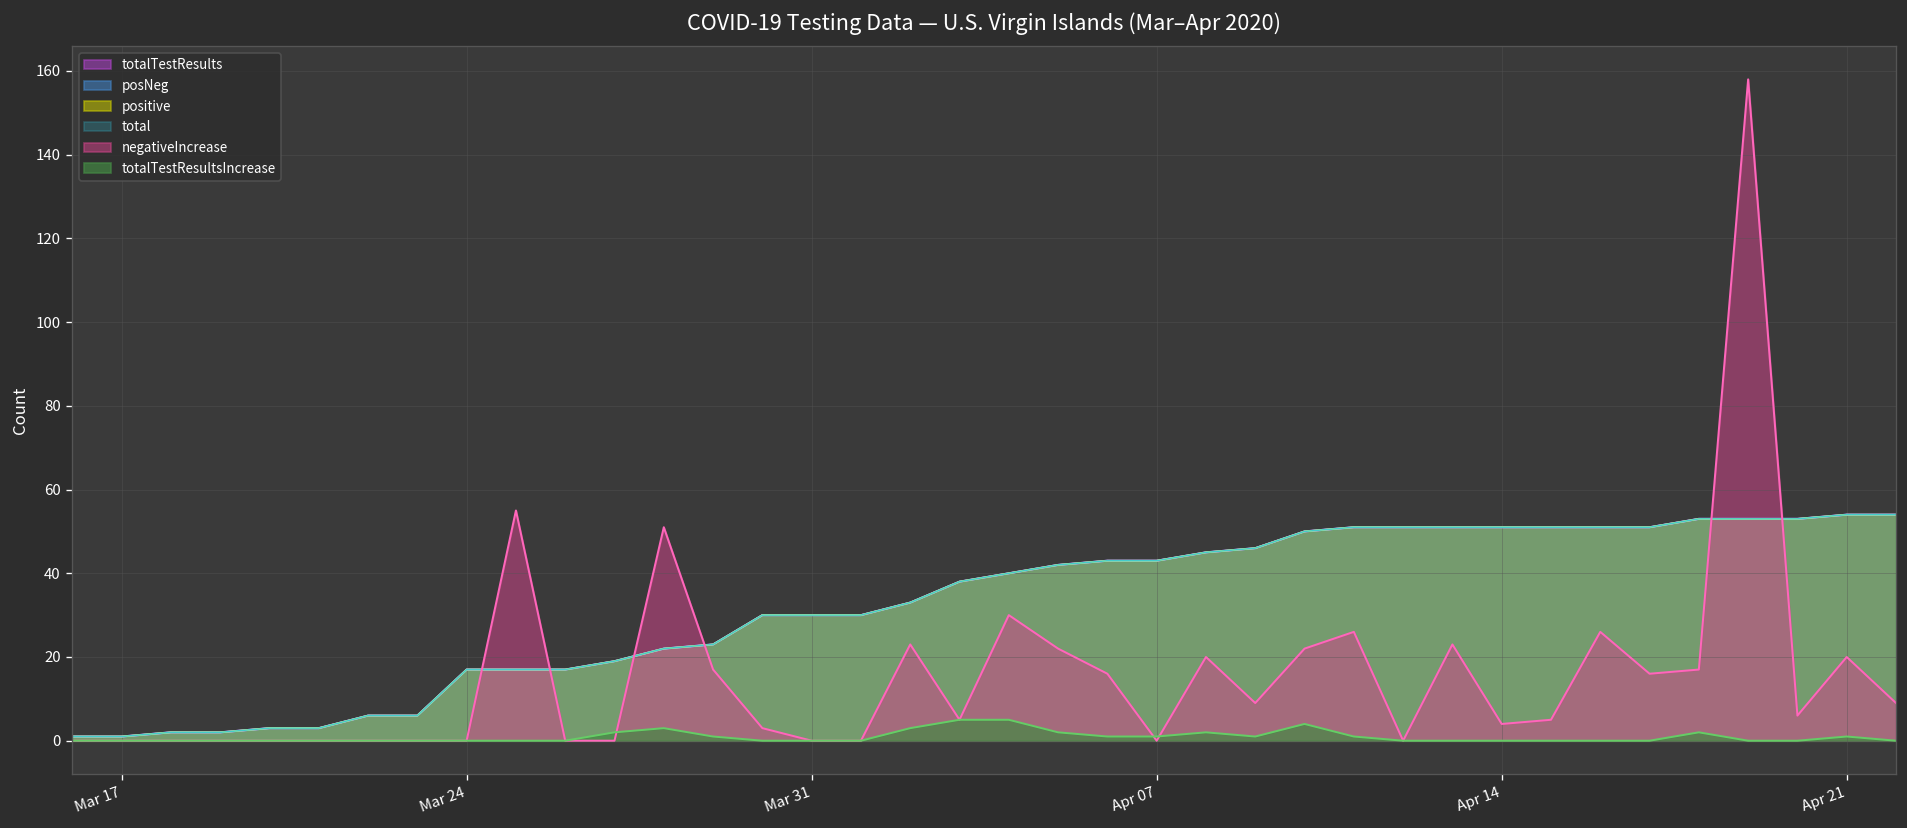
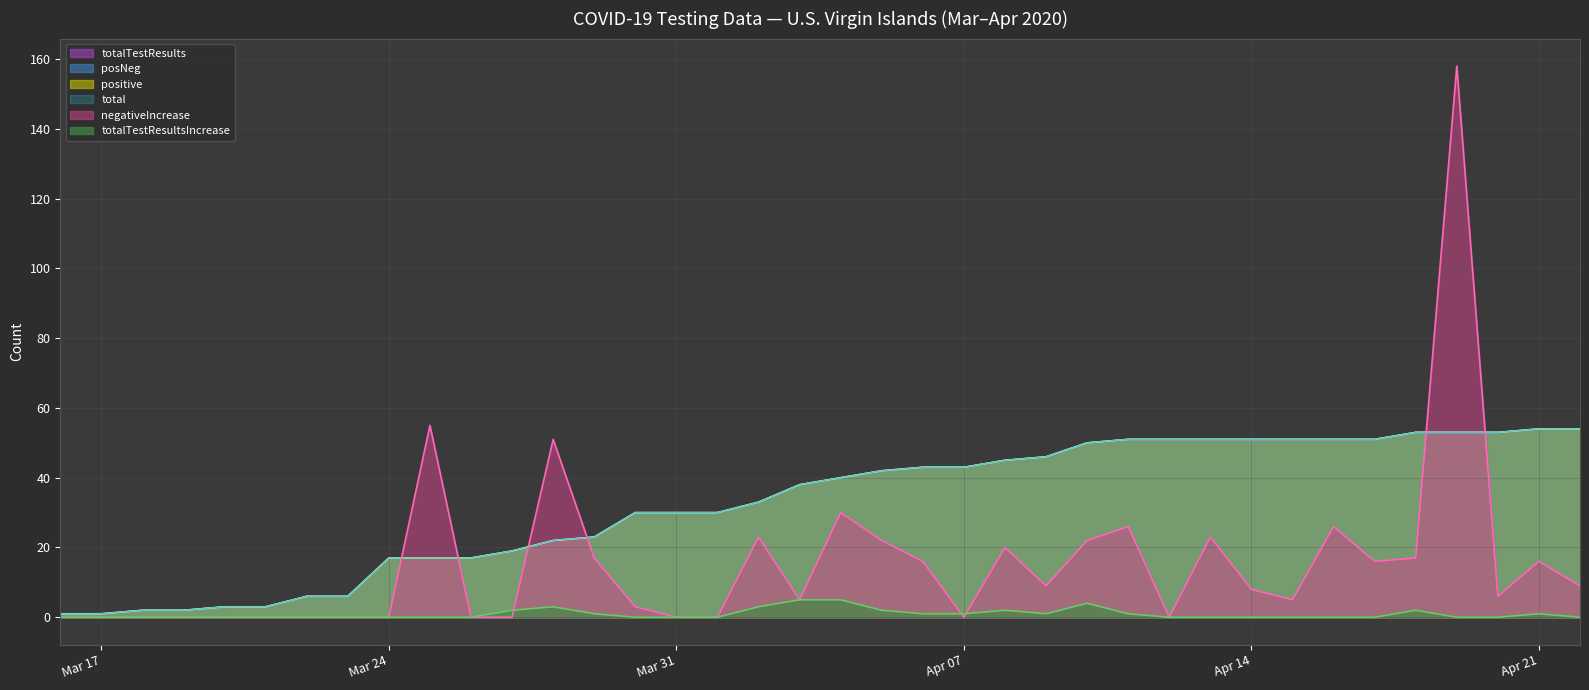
negativeIncrease, Apr 14: 4 -> 8
negativeIncrease, Apr 21: 20 -> 16
